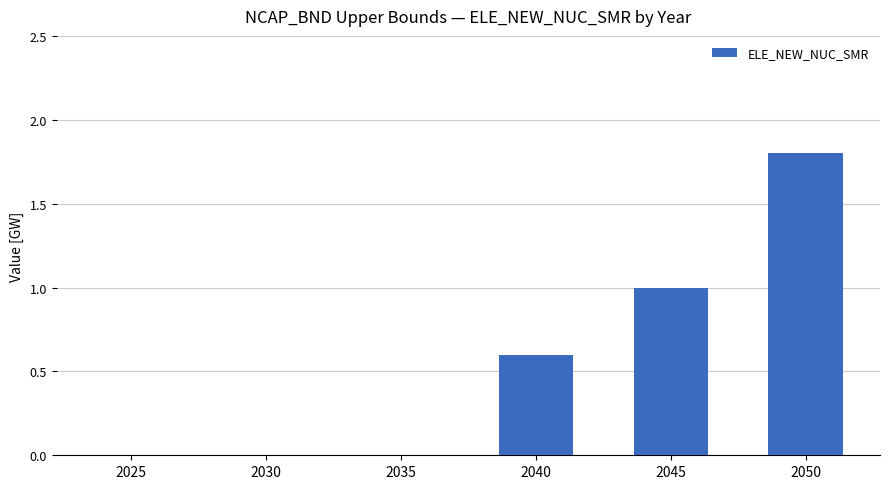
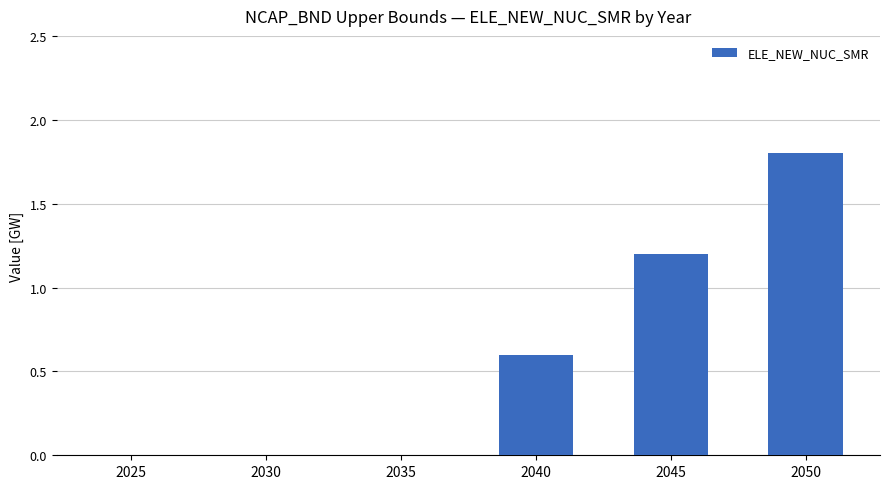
2045: 1.0 -> 1.2
